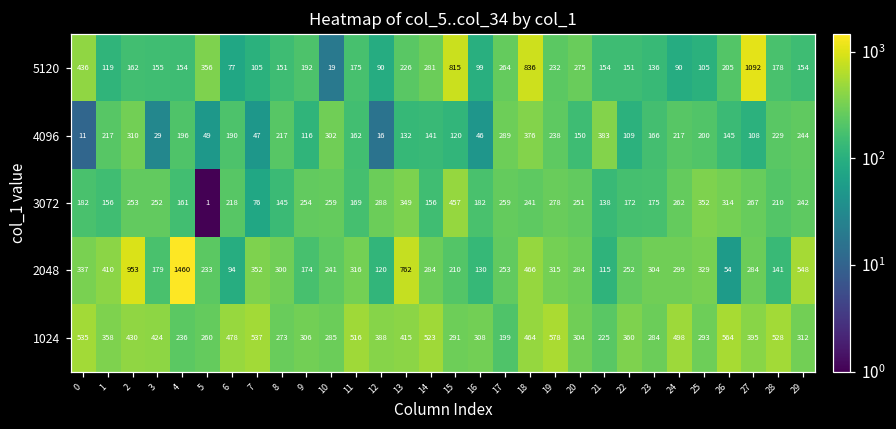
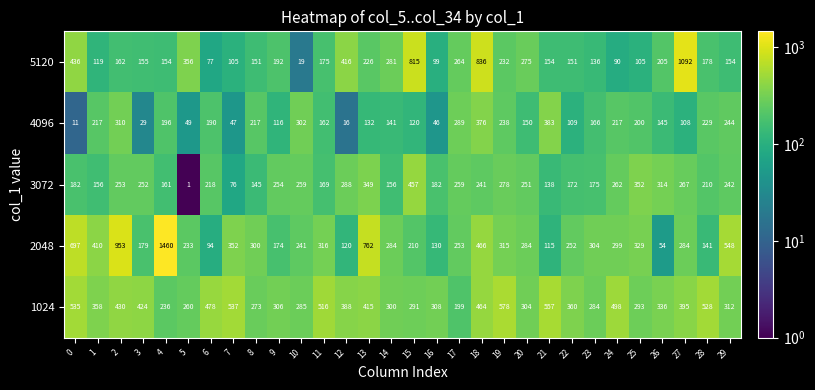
5120, 12: 90 -> 416
2048, 0: 337 -> 697
1024, 14: 523 -> 300
1024, 21: 225 -> 557
1024, 26: 564 -> 336
